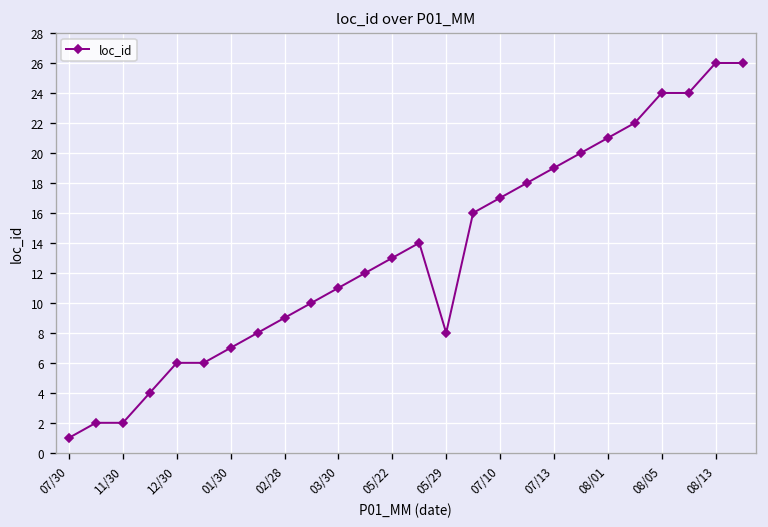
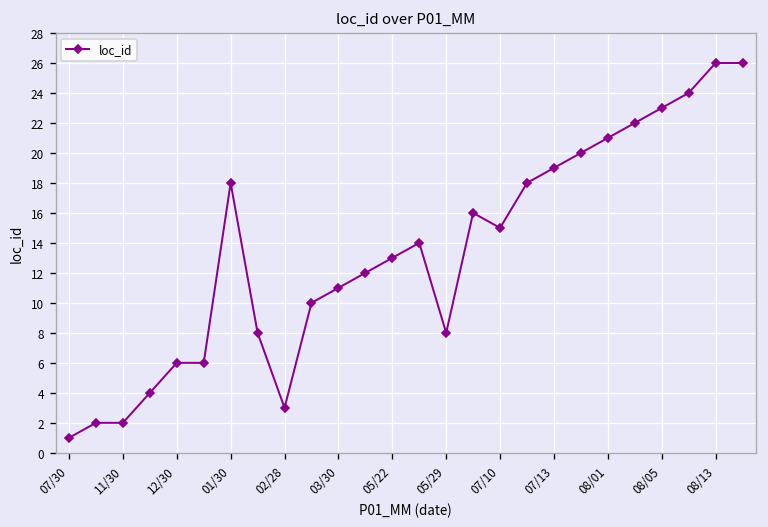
01/30: 7 -> 18
02/28: 9 -> 3
07/10: 17 -> 15
08/05: 24 -> 23
